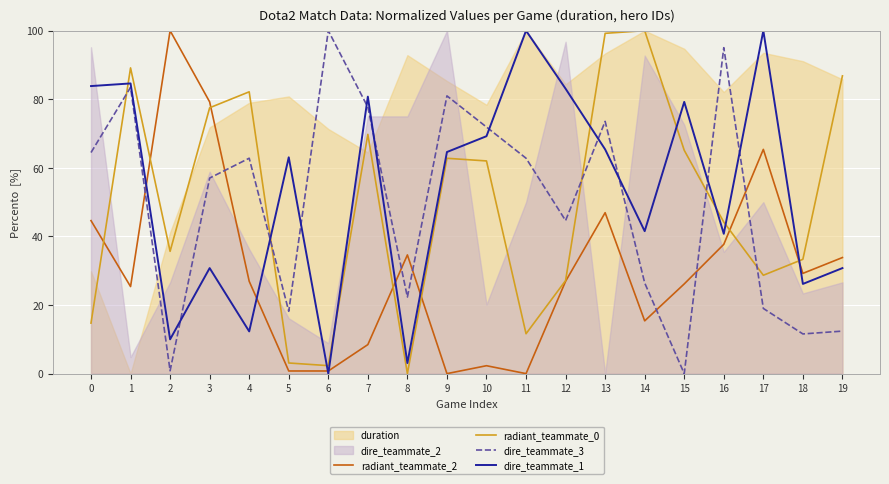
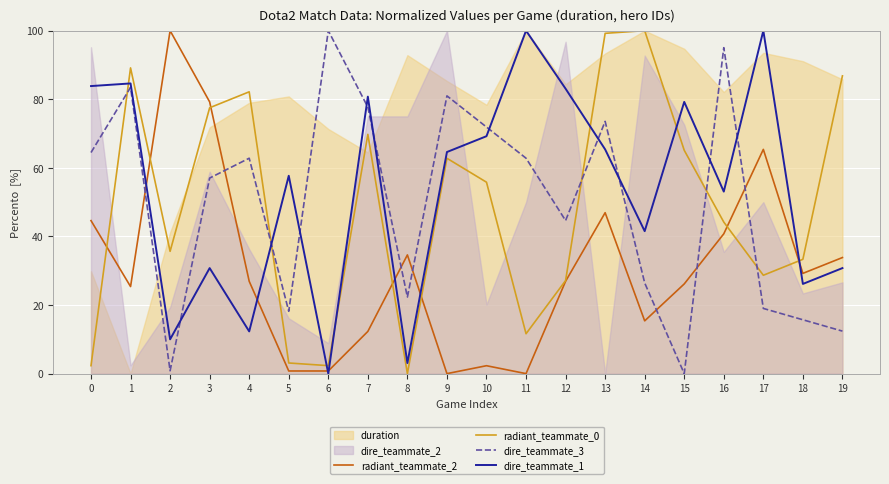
radiant_teammate_0, 0: 15 -> 2
dire_teammate_2, 1: 5 -> 2
dire_teammate_2, 2: 27 -> 19
dire_teammate_1, 5: 63 -> 58
radiant_teammate_2, 7: 8 -> 12
radiant_teammate_0, 10: 62 -> 56
radiant_teammate_2, 16: 38 -> 41
dire_teammate_1, 16: 41 -> 53
dire_teammate_3, 18: 12 -> 16
